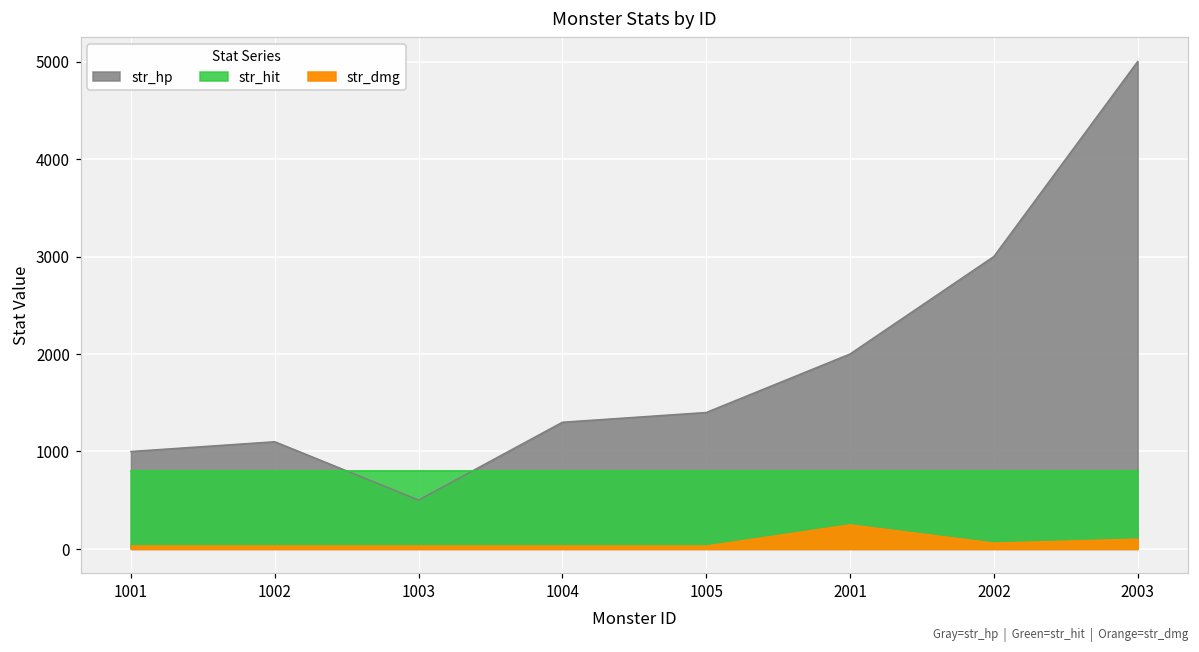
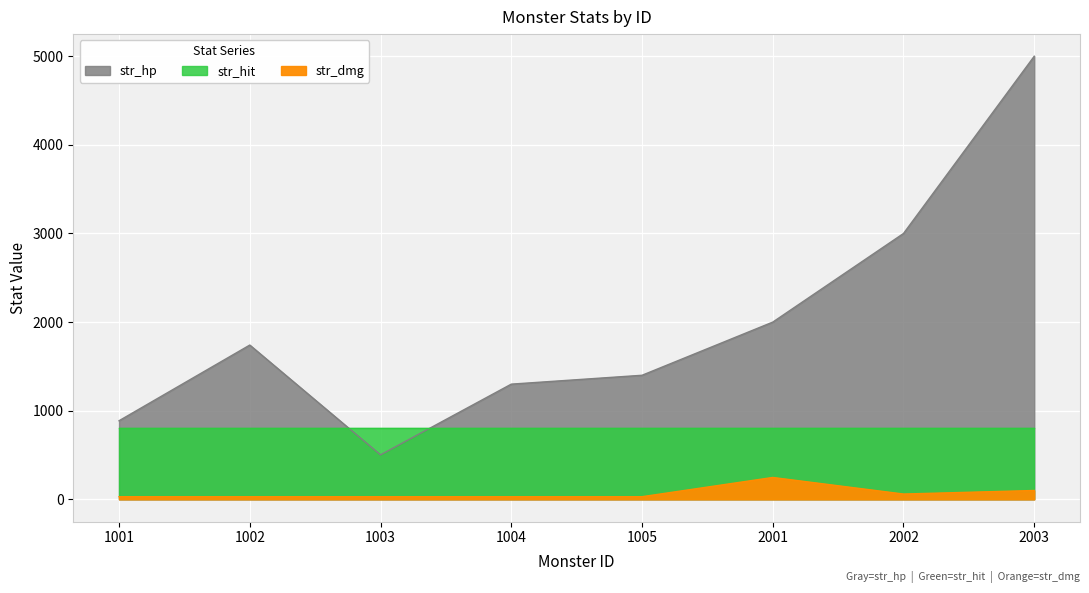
str_hp, 1001: 1000 -> 900
str_hp, 1002: 1100 -> 1700
